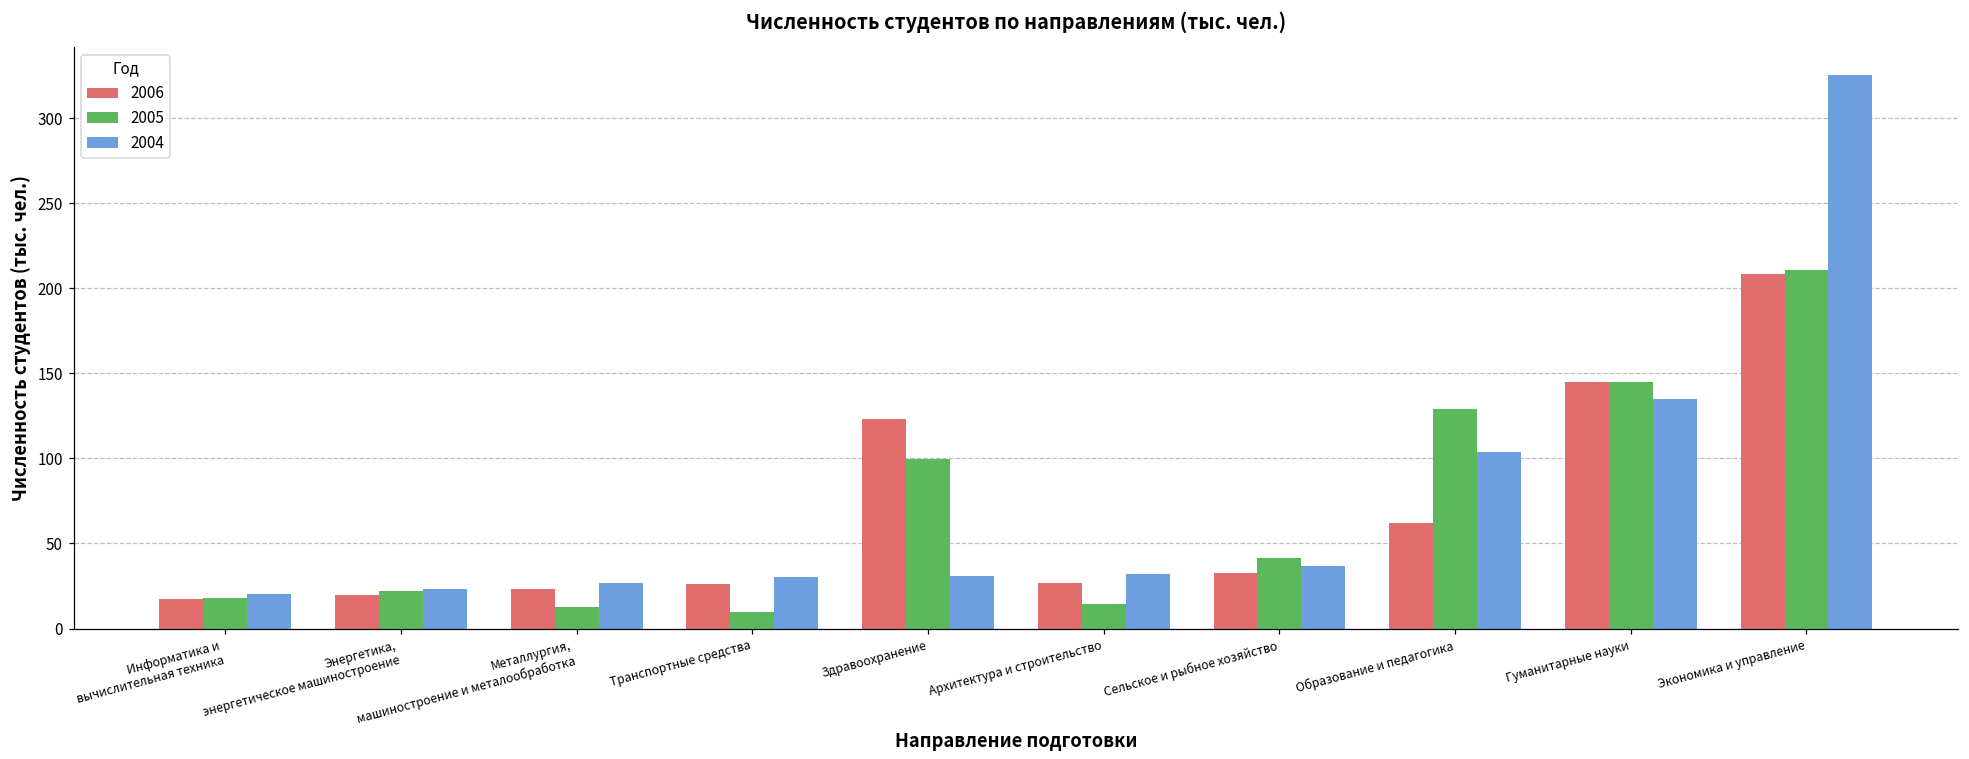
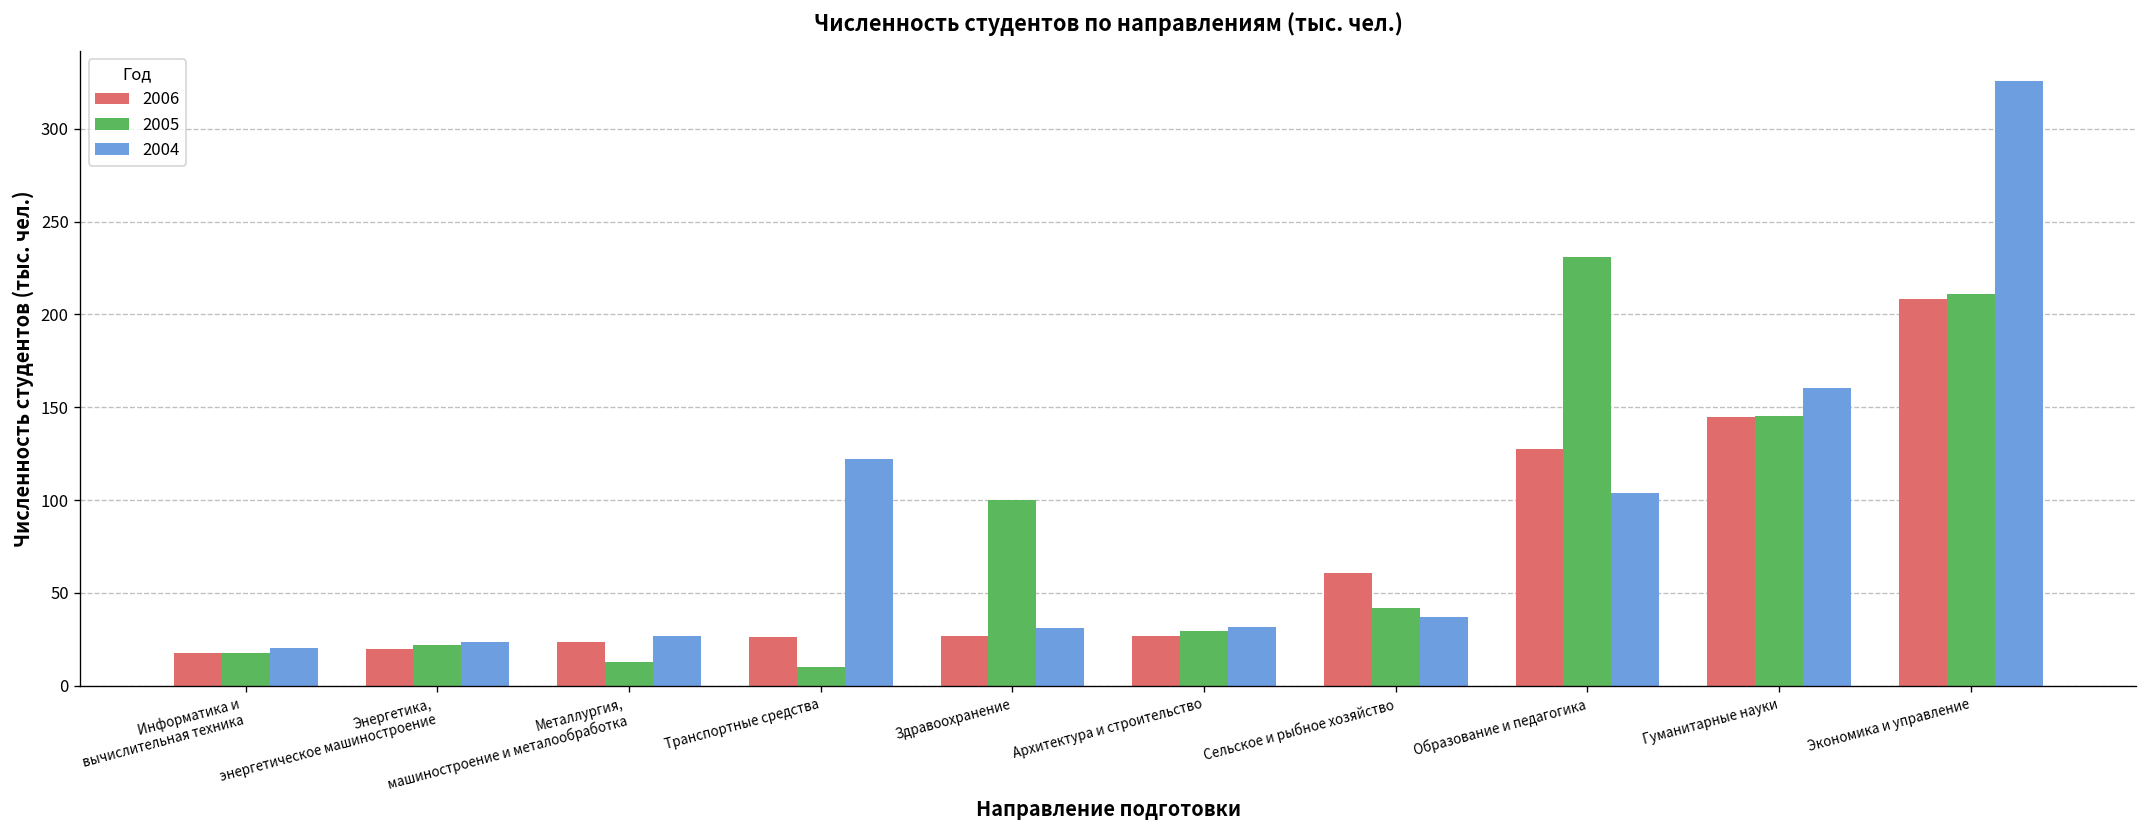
2004, Транспортные средства: 30 -> 122
2006, Здравоохранение: 123 -> 27
2005, Архитектура и строительство: 14 -> 29
2006, Сельское и рыбное хозяйство: 33 -> 61
2006, Образование и педагогика: 62 -> 128
2005, Образование и педагогика: 129 -> 231
2004, Гуманитарные науки: 135 -> 160
